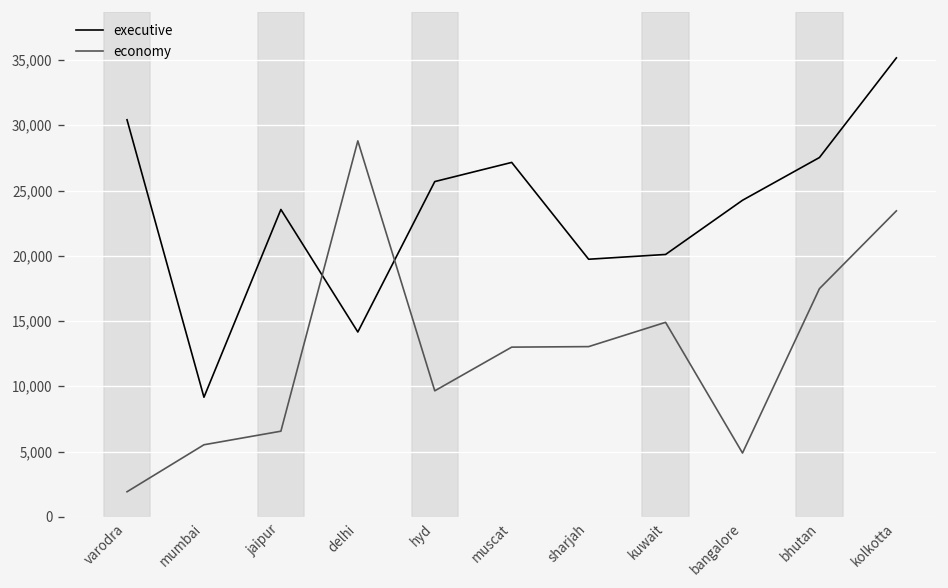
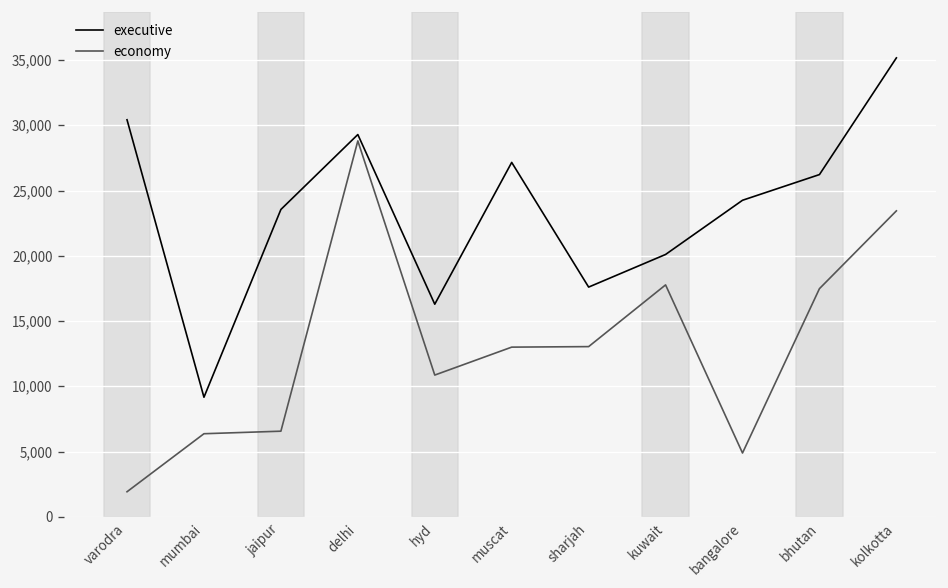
economy, mumbai: 5,500 -> 6,400
executive, delhi: 14,200 -> 29,300
executive, hyd: 25,700 -> 16,300
economy, hyd: 9,700 -> 10,900
executive, sharjah: 19,700 -> 17,600
economy, kuwait: 14,900 -> 17,800
executive, bhutan: 27,500 -> 26,200
